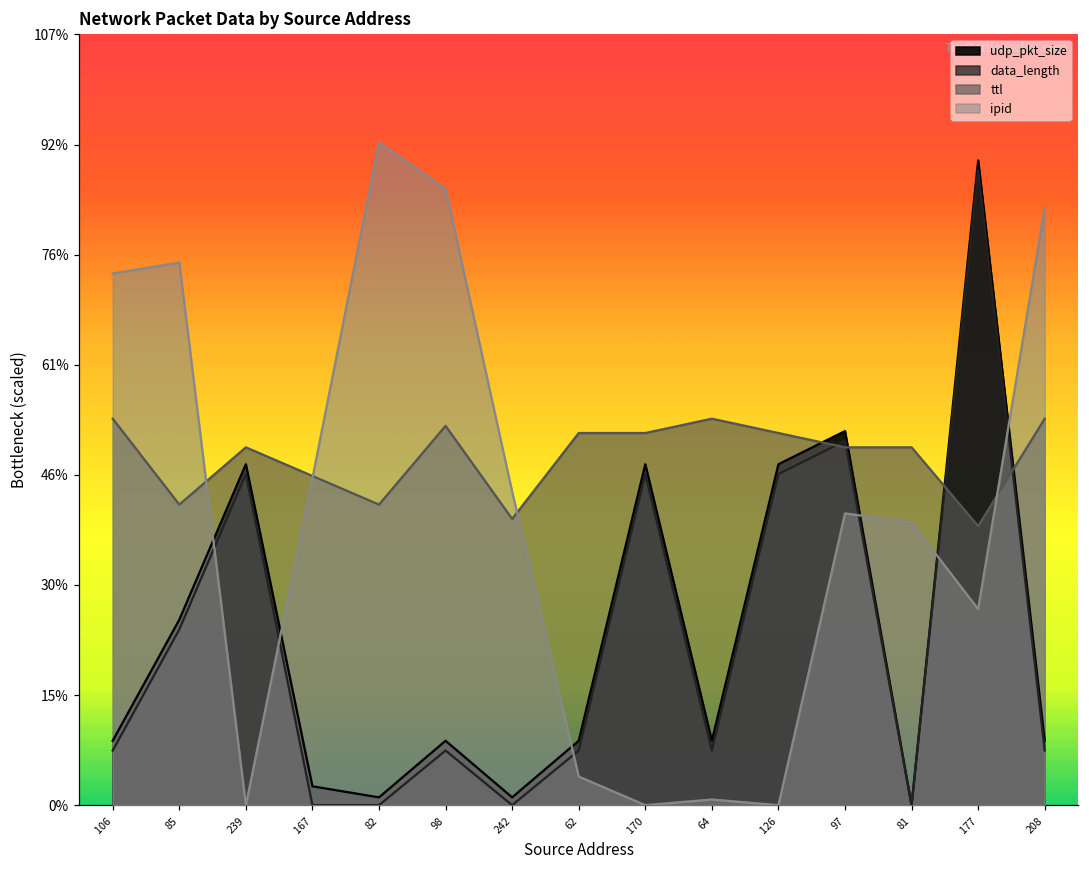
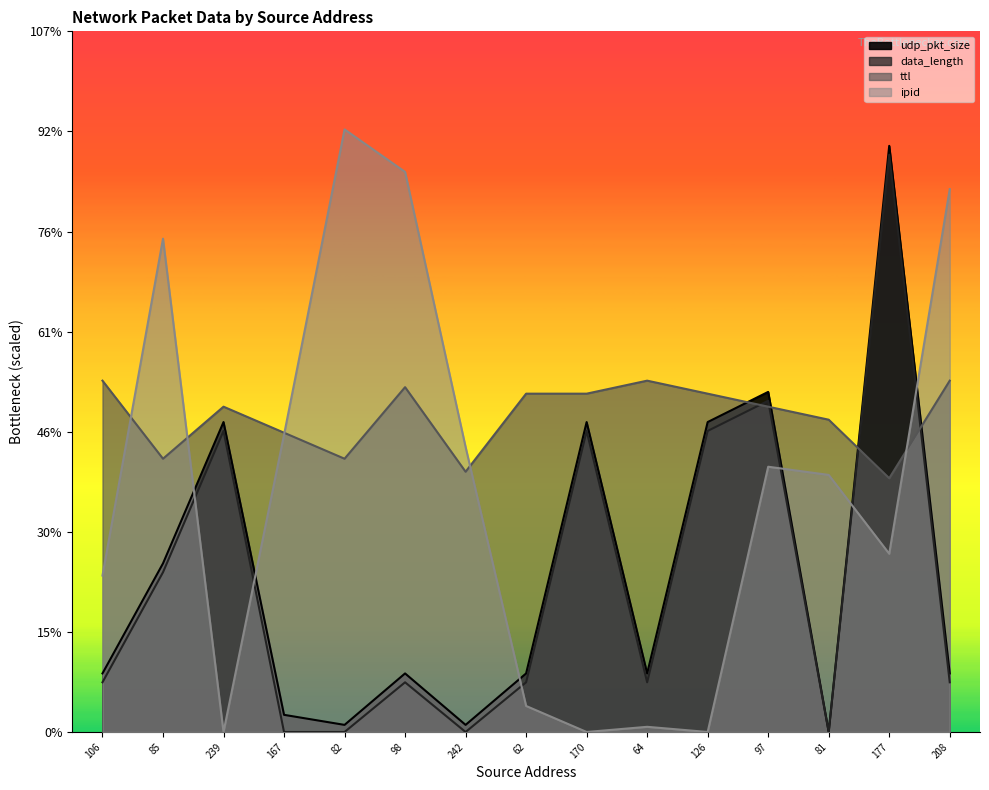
ipid, 106: 74% -> 24%
ttl, 81: 50% -> 48%
